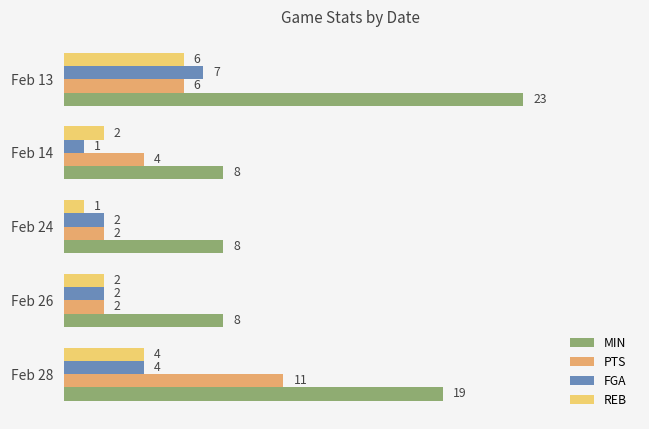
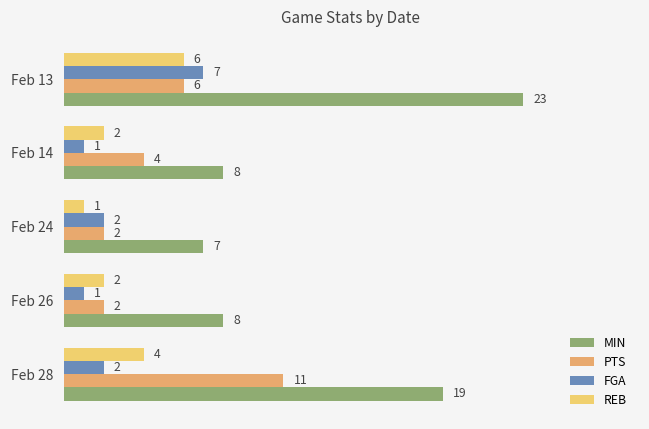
MIN, Feb 24: 8 -> 7
FGA, Feb 26: 2 -> 1
FGA, Feb 28: 4 -> 2
